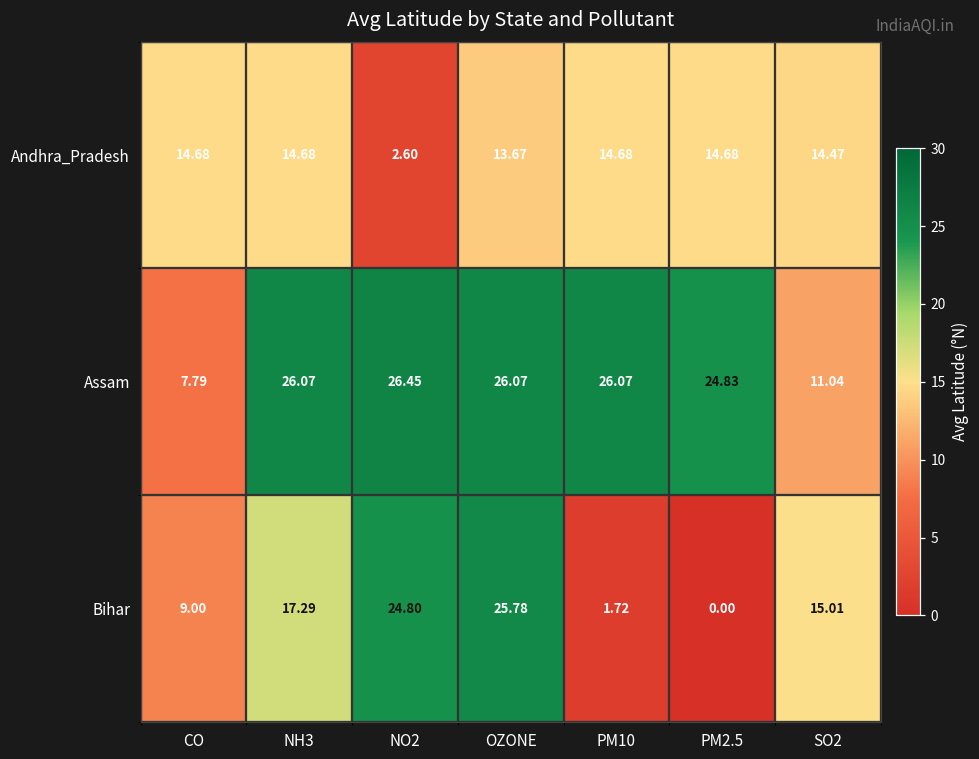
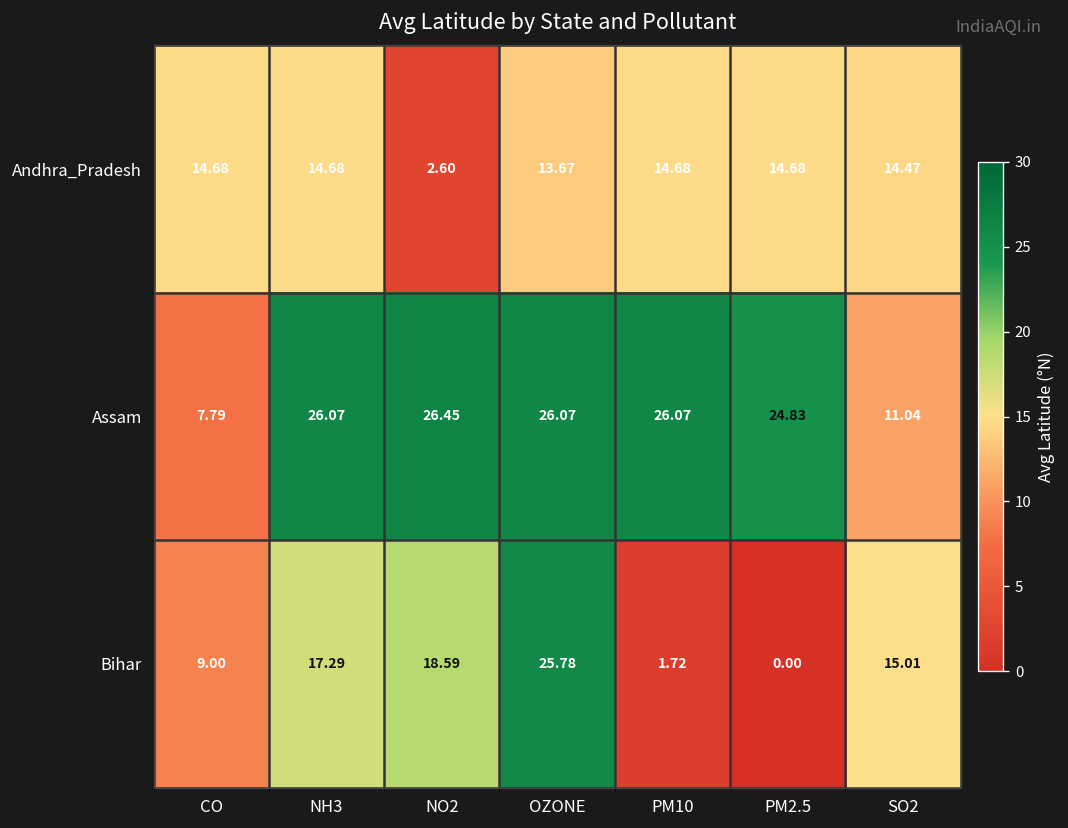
Bihar, NO2: 24.80 -> 18.59
